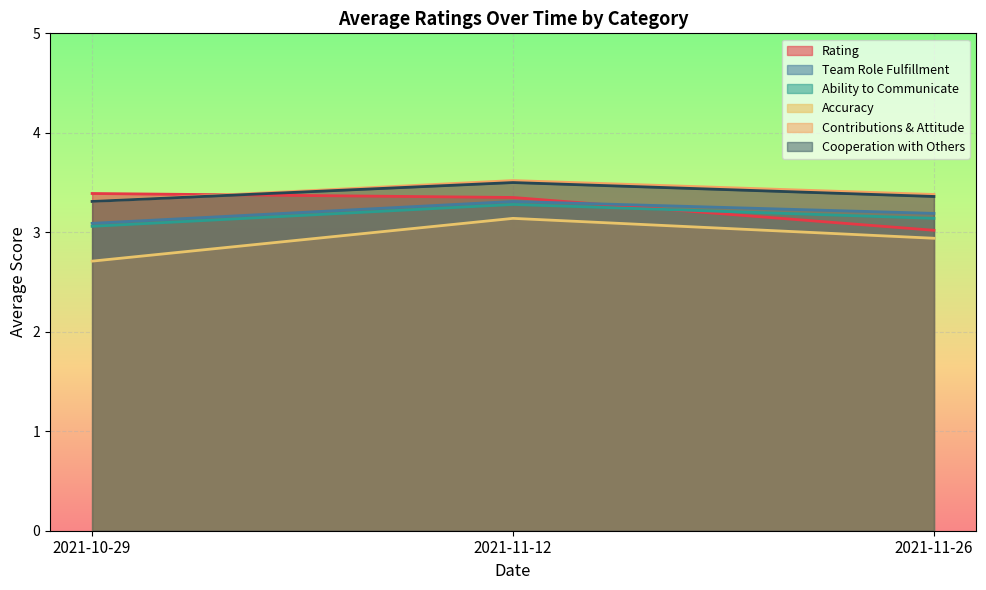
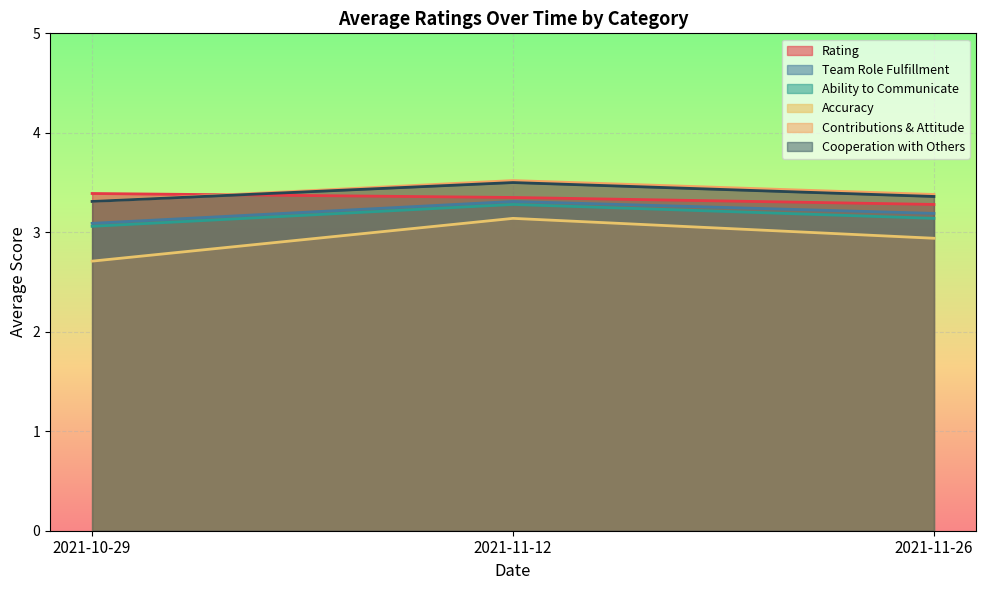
Rating, 2021-11-26: 3.0 -> 3.3
